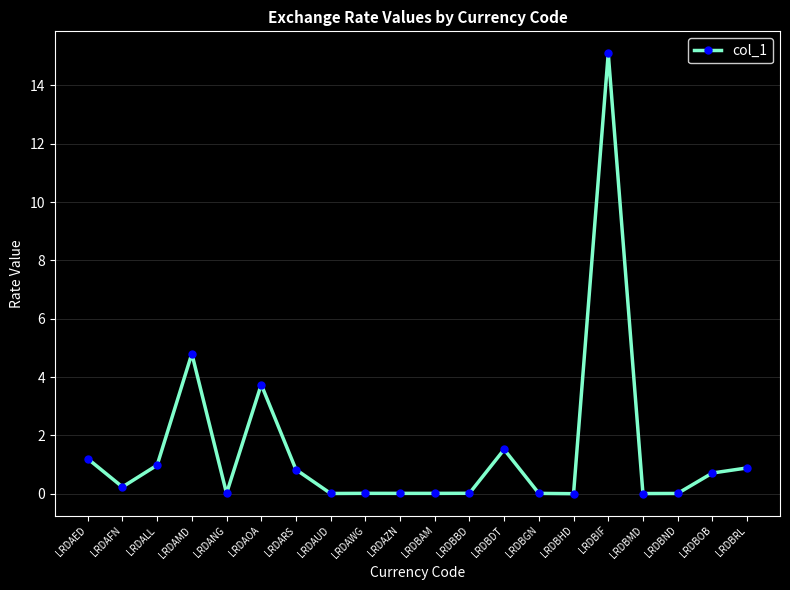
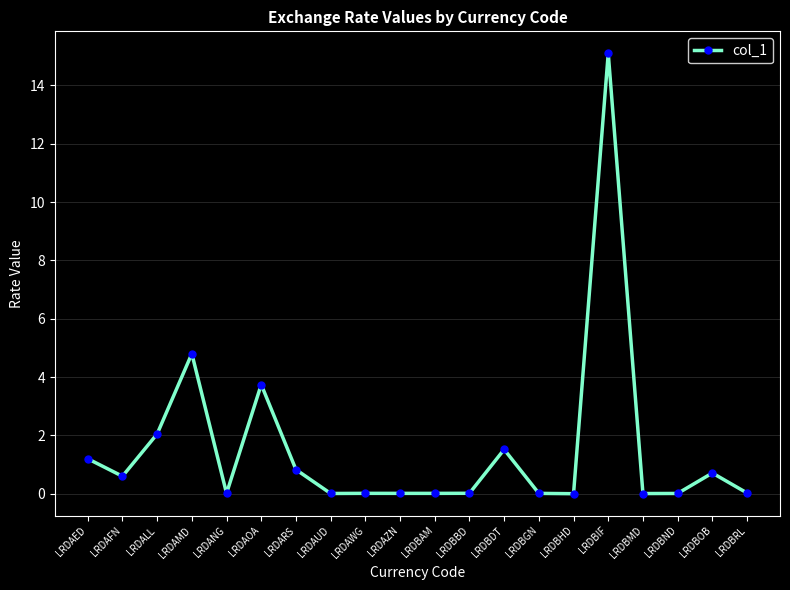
LRDAFN: 0.2 -> 0.6
LRDALL: 1.0 -> 2.1
LRDBRL: 0.9 -> 0.0
